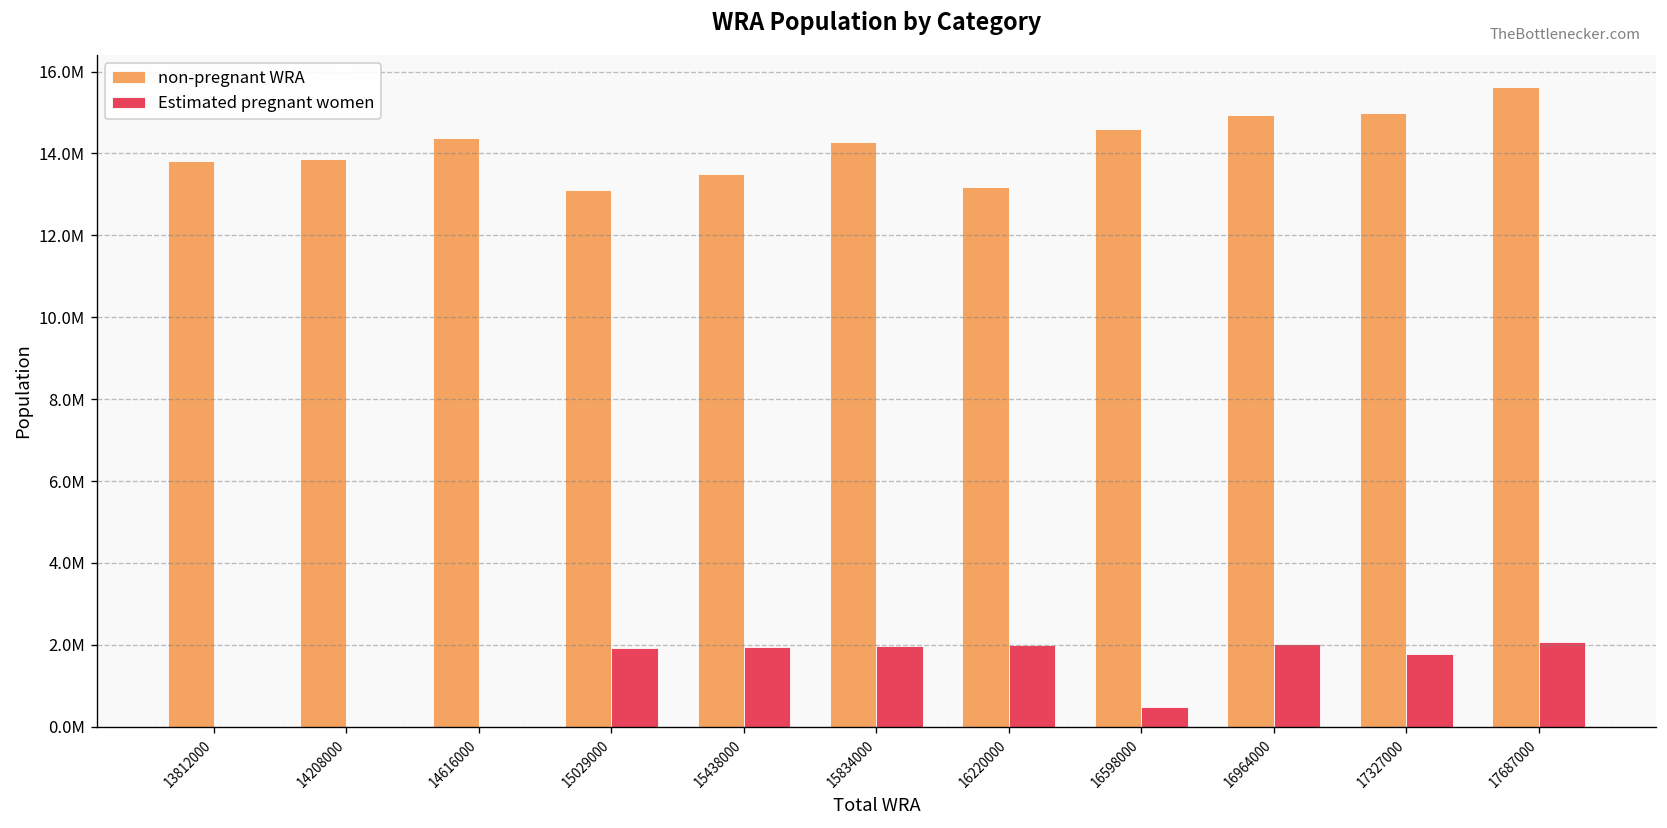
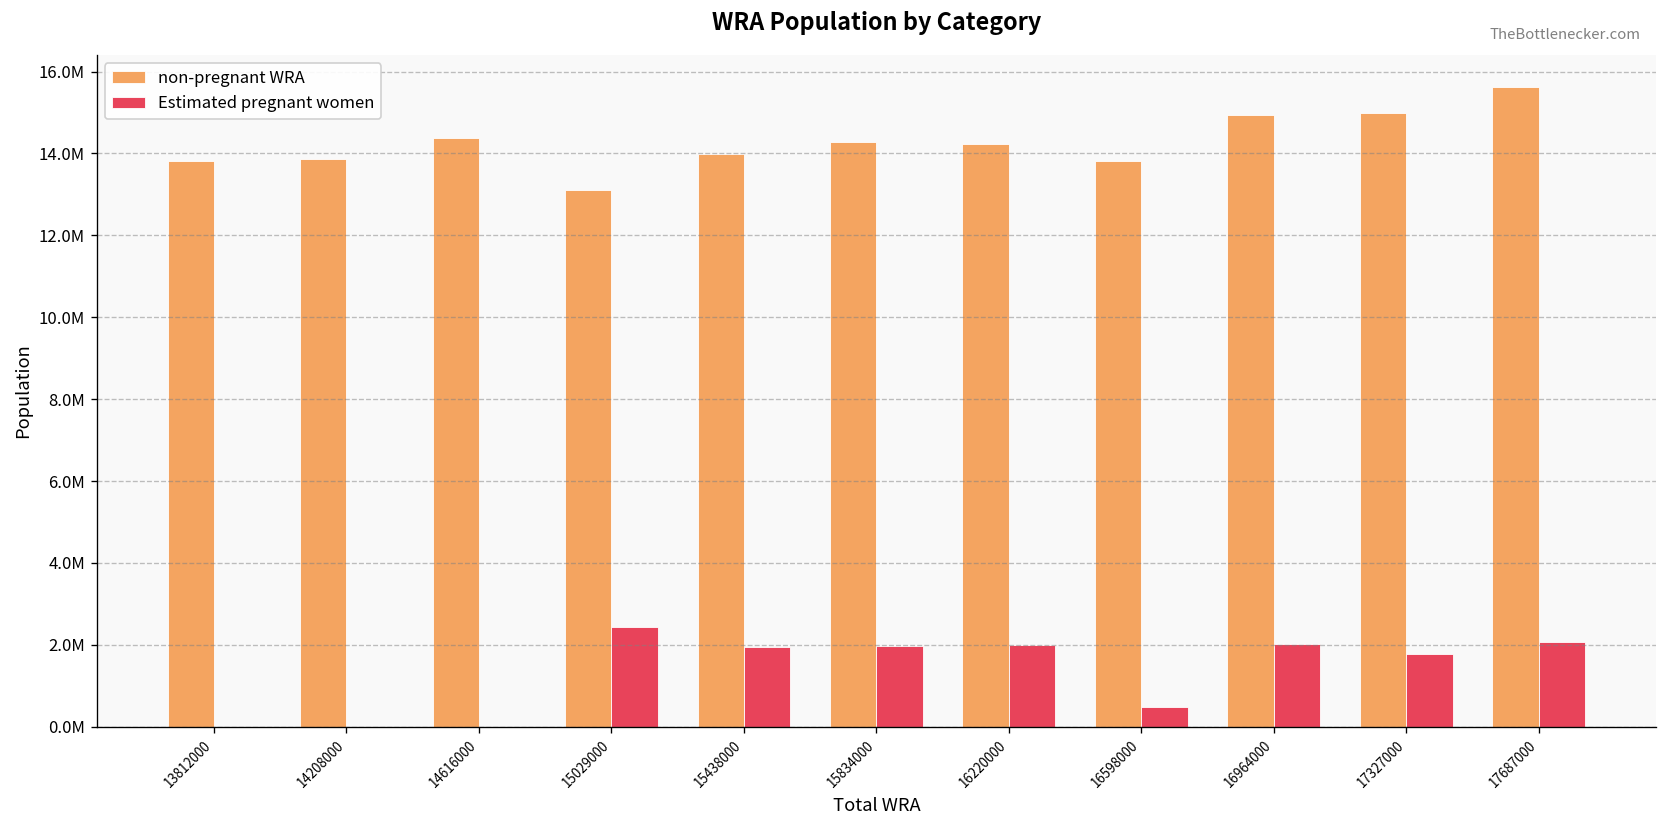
Estimated pregnant women, 15029000: 1900000 -> 2400000
non-pregnant WRA, 15438000: 13500000 -> 14000000
non-pregnant WRA, 16220000: 13200000 -> 14200000
non-pregnant WRA, 16598000: 14600000 -> 13800000
